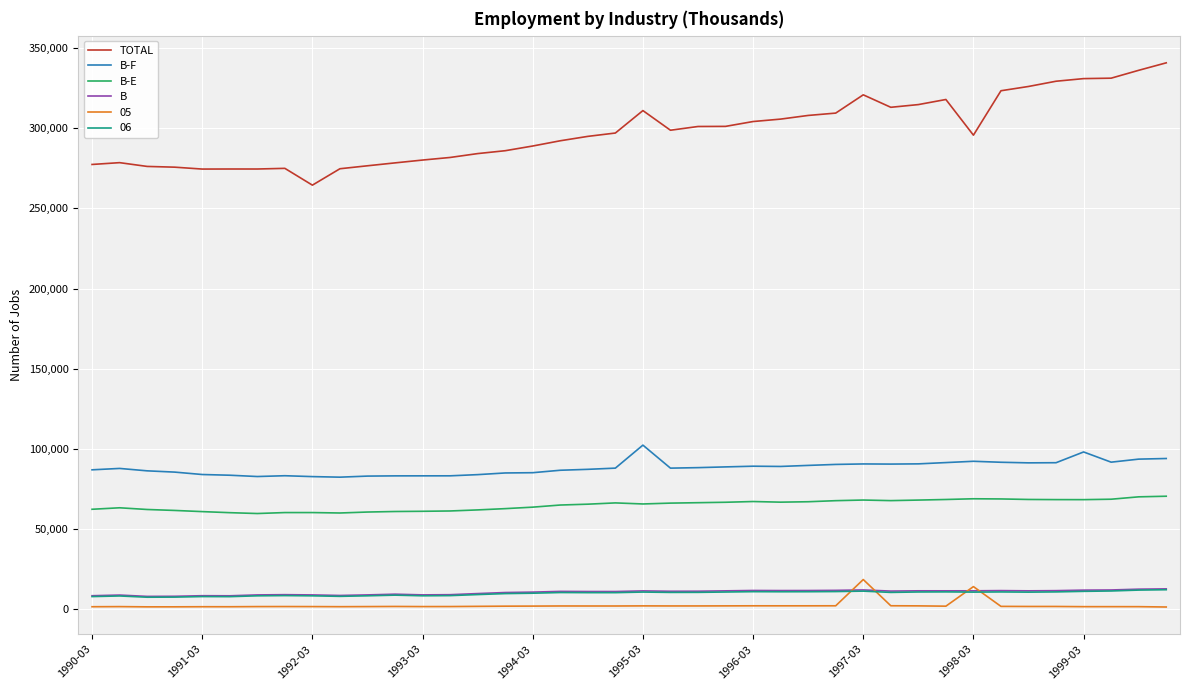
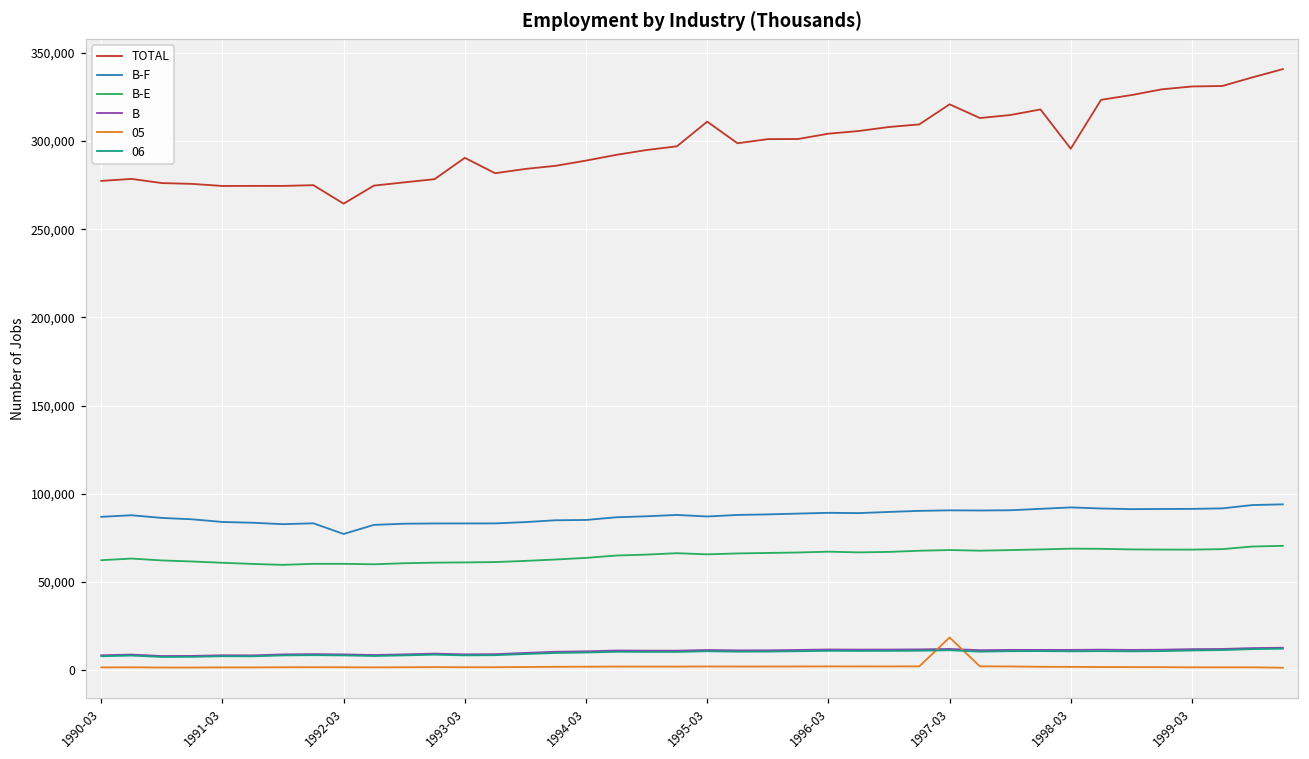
B-F, 1992-03: 83,000 -> 77,000
TOTAL, 1993-03: 280,000 -> 290,000
B-F, 1995-03: 102,000 -> 87,000
05, 1998-03: 14,000 -> 2,000
B-F, 1999-03: 98,000 -> 91,000
